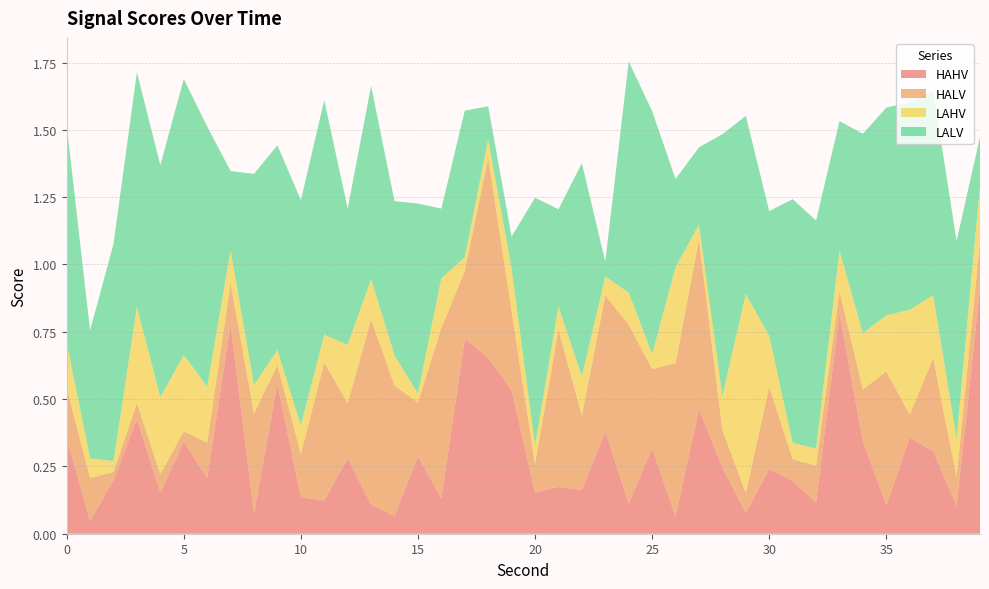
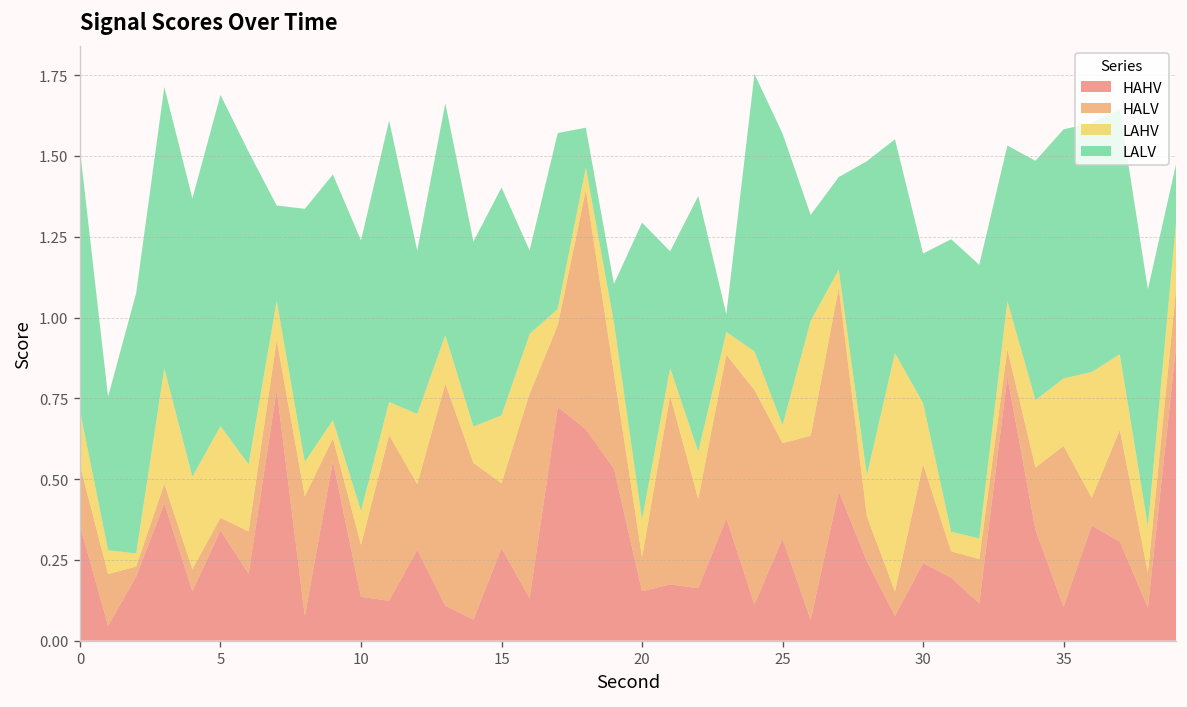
LAHV, 15: 0.03 -> 0.21
LAHV, 20: 0.07 -> 0.12
